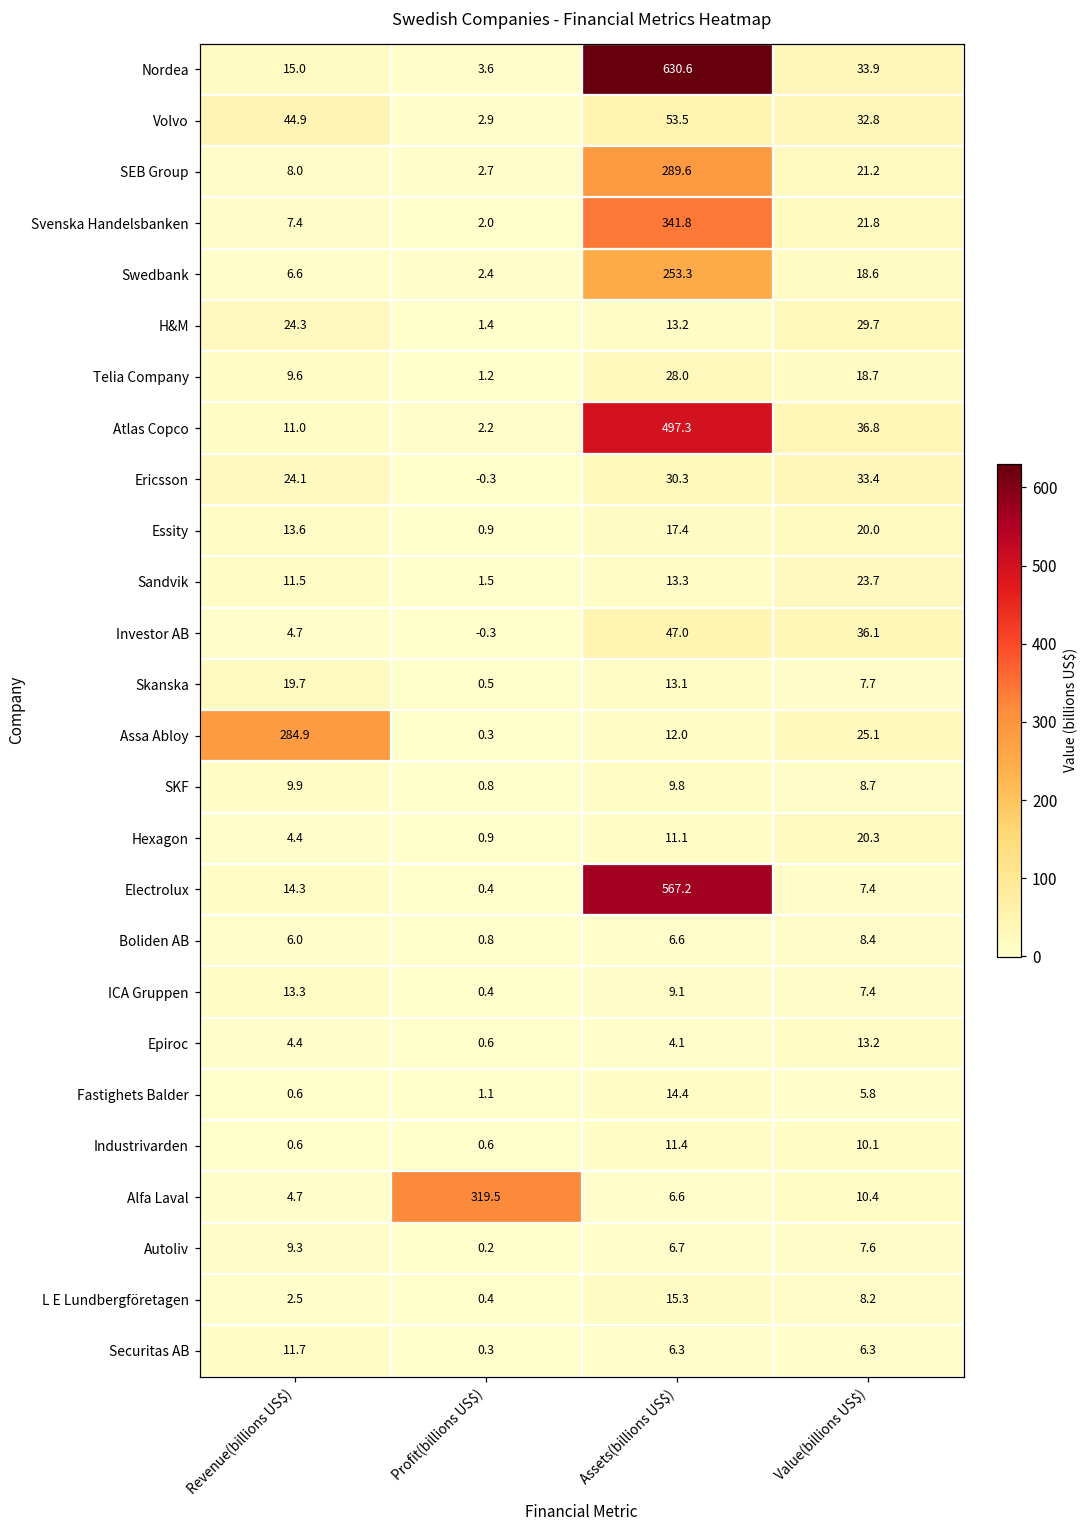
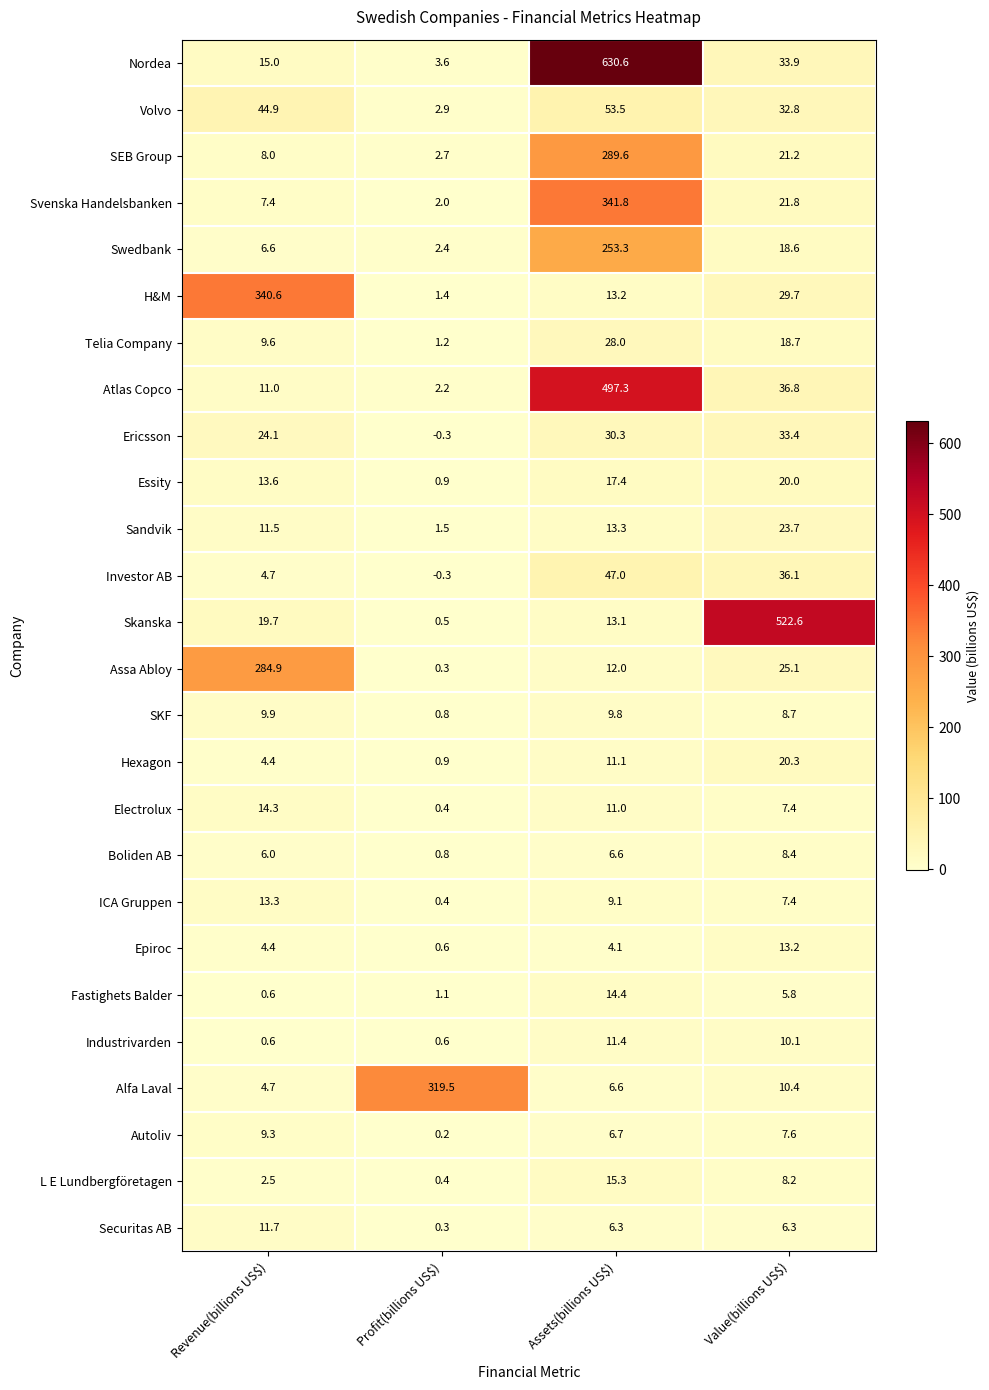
H&M, Revenue(billions US$): 24.3 -> 340.6
Skanska, Value(billions US$): 7.7 -> 522.6
Electrolux, Assets(billions US$): 567.2 -> 11.0
